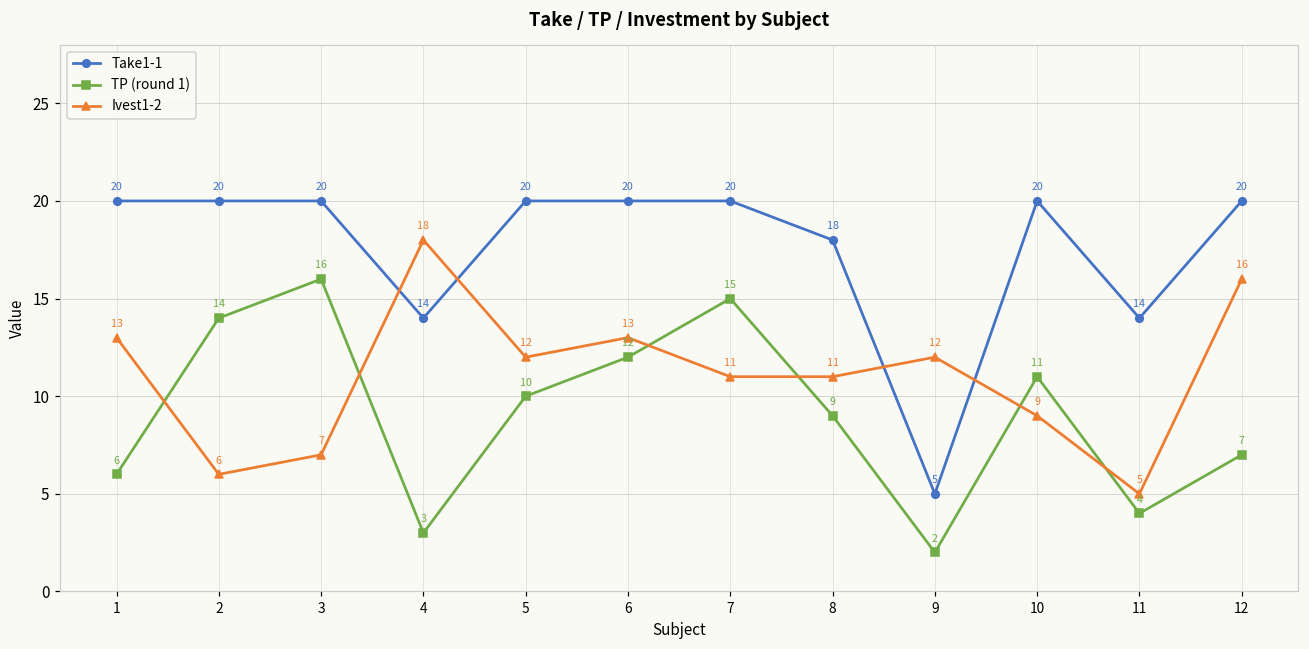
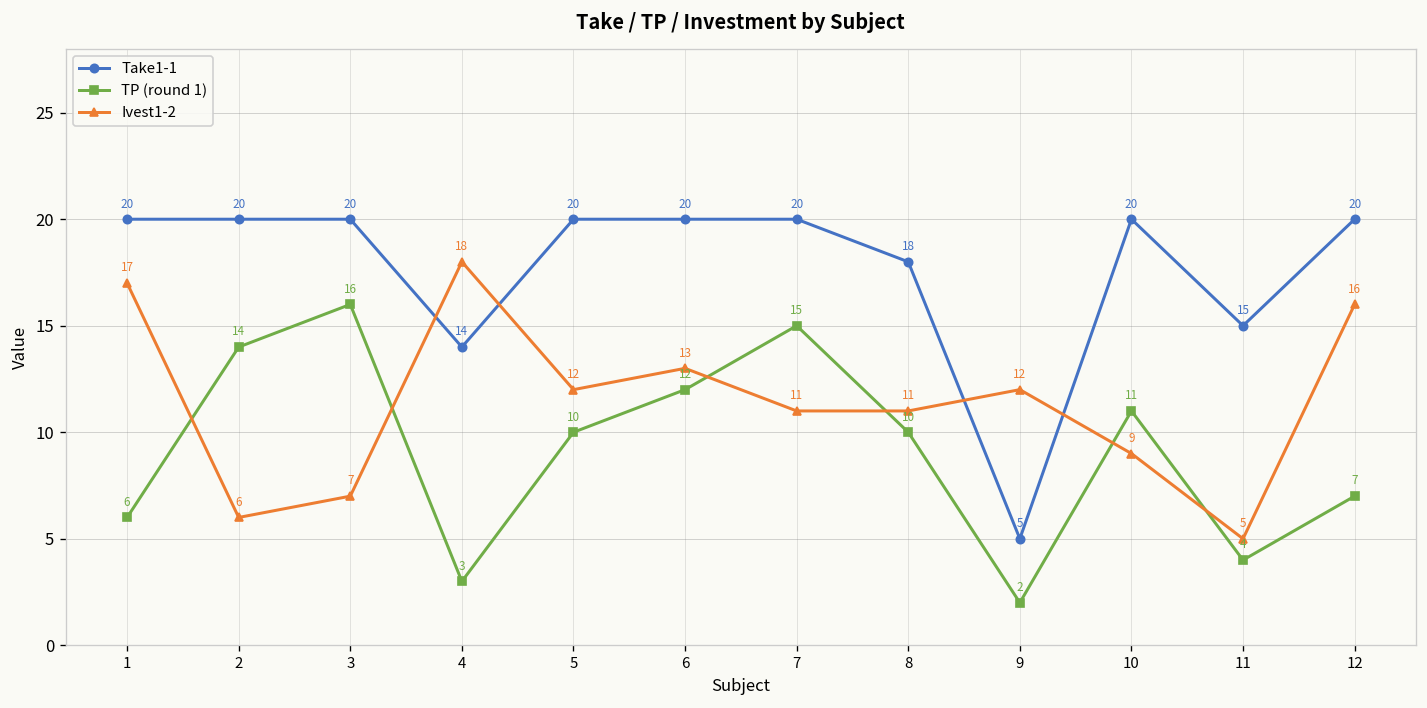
Ivest1-2, 1: 13 -> 17
TP (round 1), 8: 9 -> 10
Take1-1, 11: 14 -> 15
